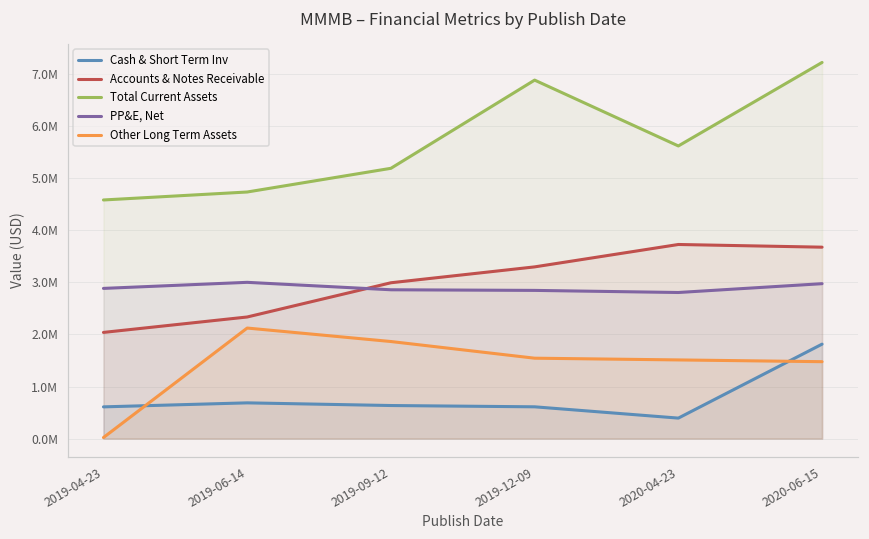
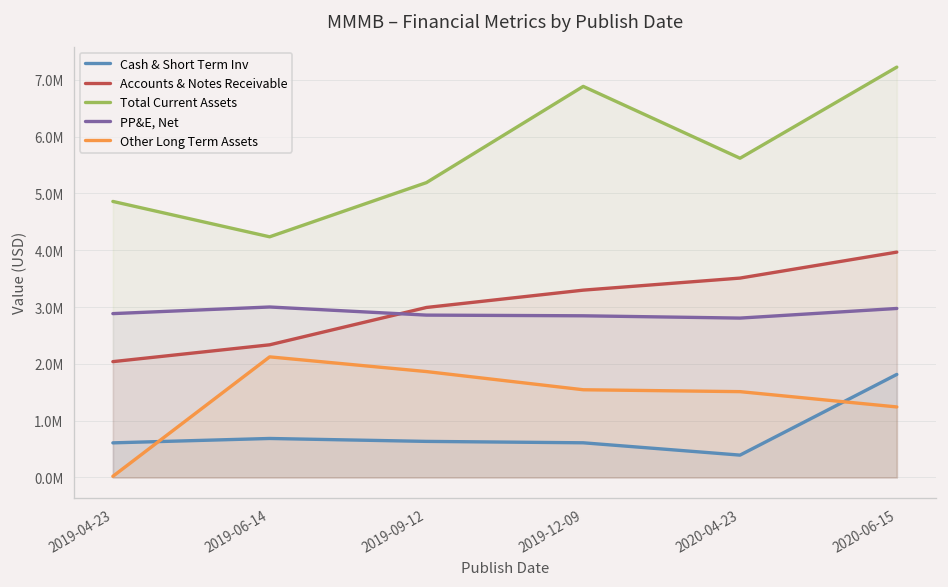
Total Current Assets, 2019-04-23: 4600000 -> 4900000
Total Current Assets, 2019-06-14: 4700000 -> 4200000
Accounts & Notes Receivable, 2020-04-23: 3700000 -> 3500000
Accounts & Notes Receivable, 2020-06-15: 3700000 -> 4000000
Other Long Term Assets, 2020-06-15: 1500000 -> 1200000
